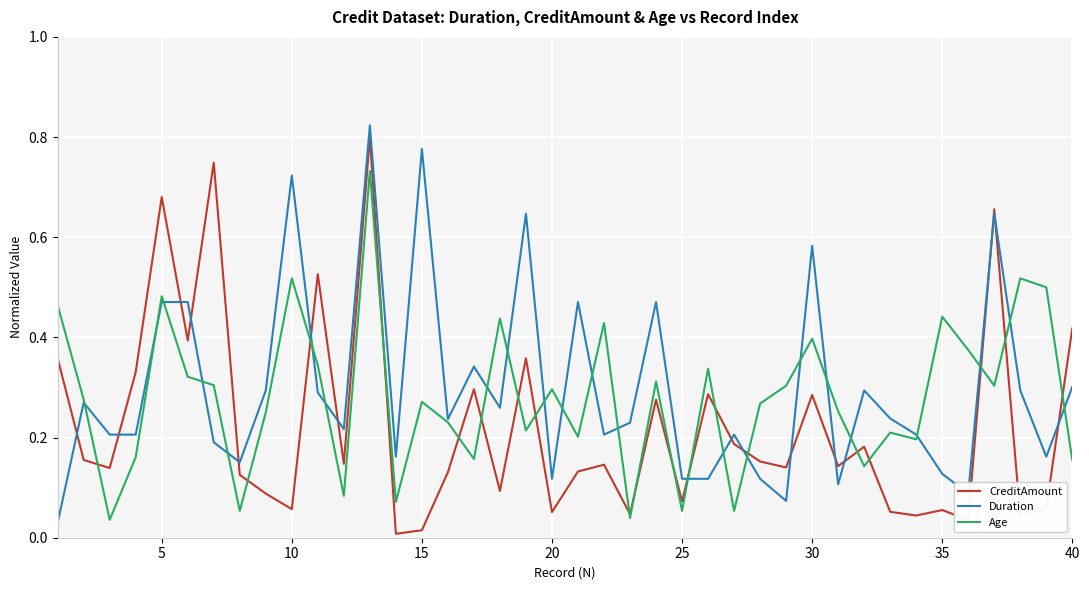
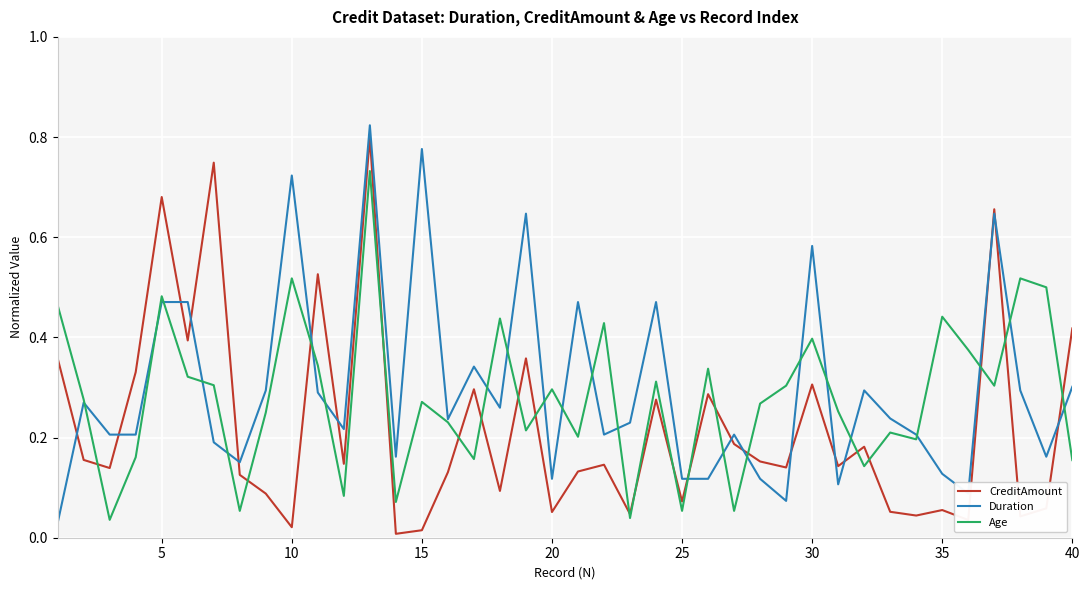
CreditAmount, 10: 0.06 -> 0.02
CreditAmount, 30: 0.28 -> 0.31
